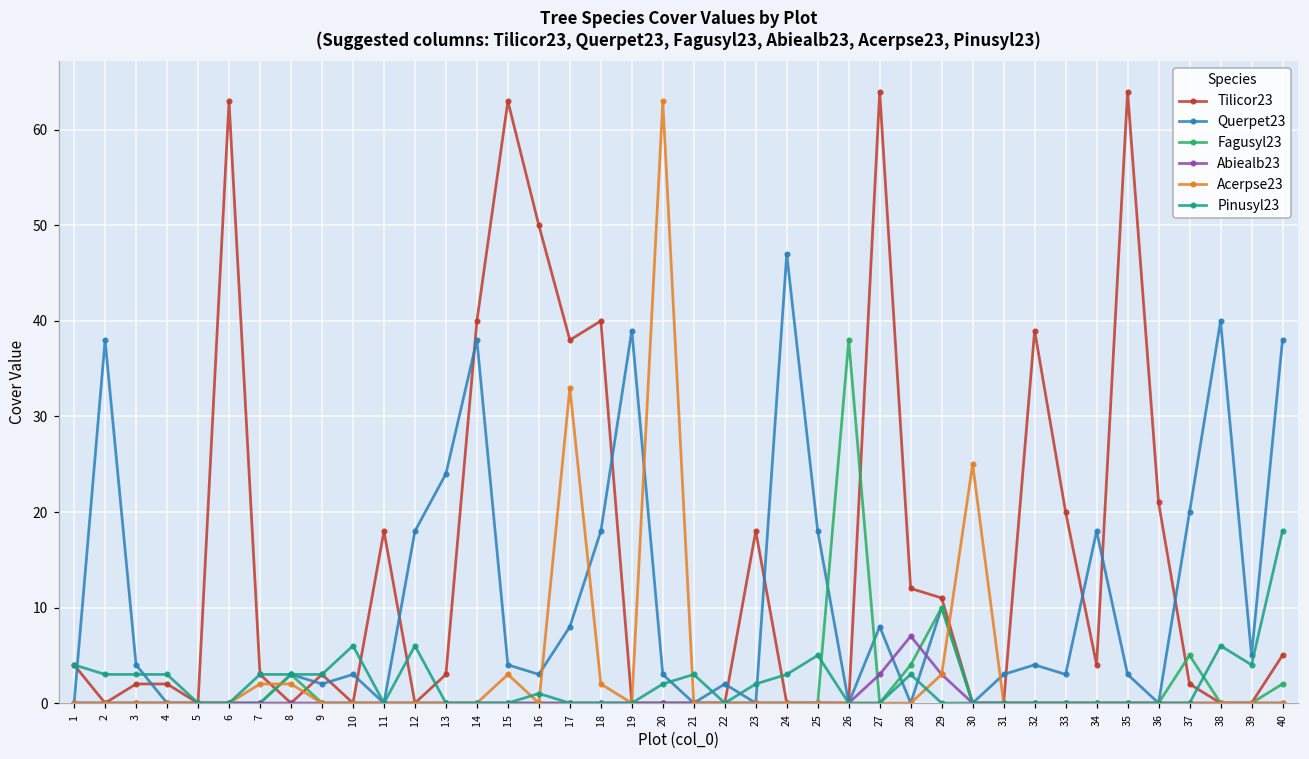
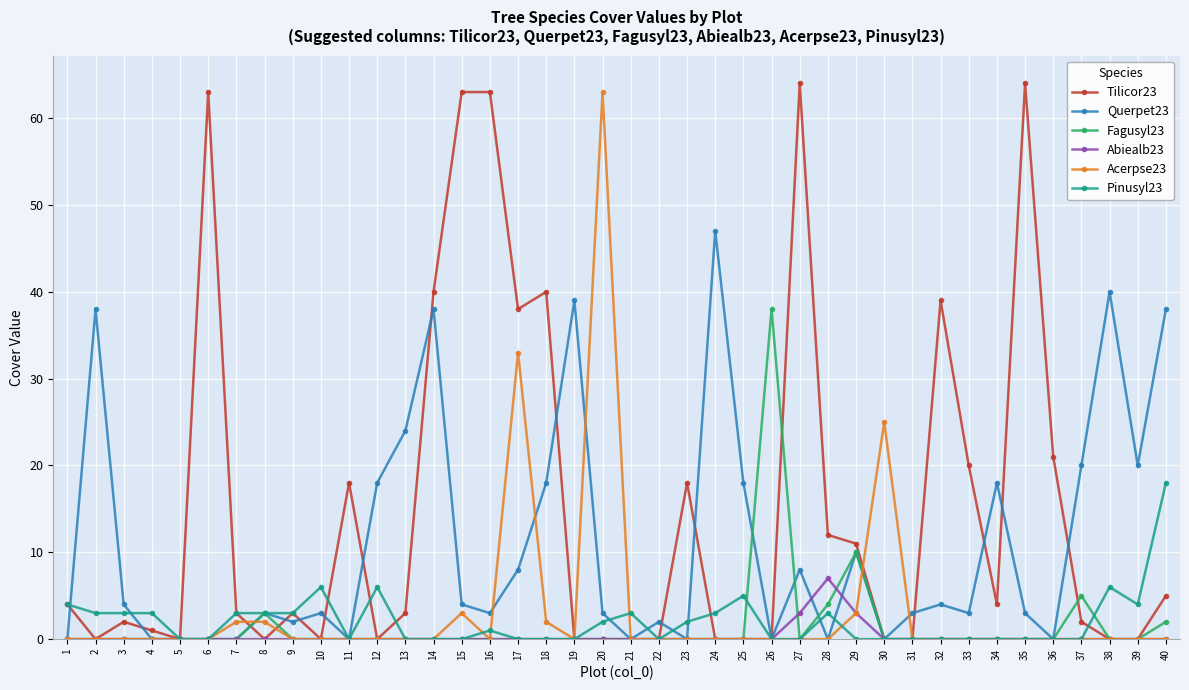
Tilicor23, 4: 2 -> 1
Tilicor23, 16: 50 -> 63
Querpet23, 39: 5 -> 20
